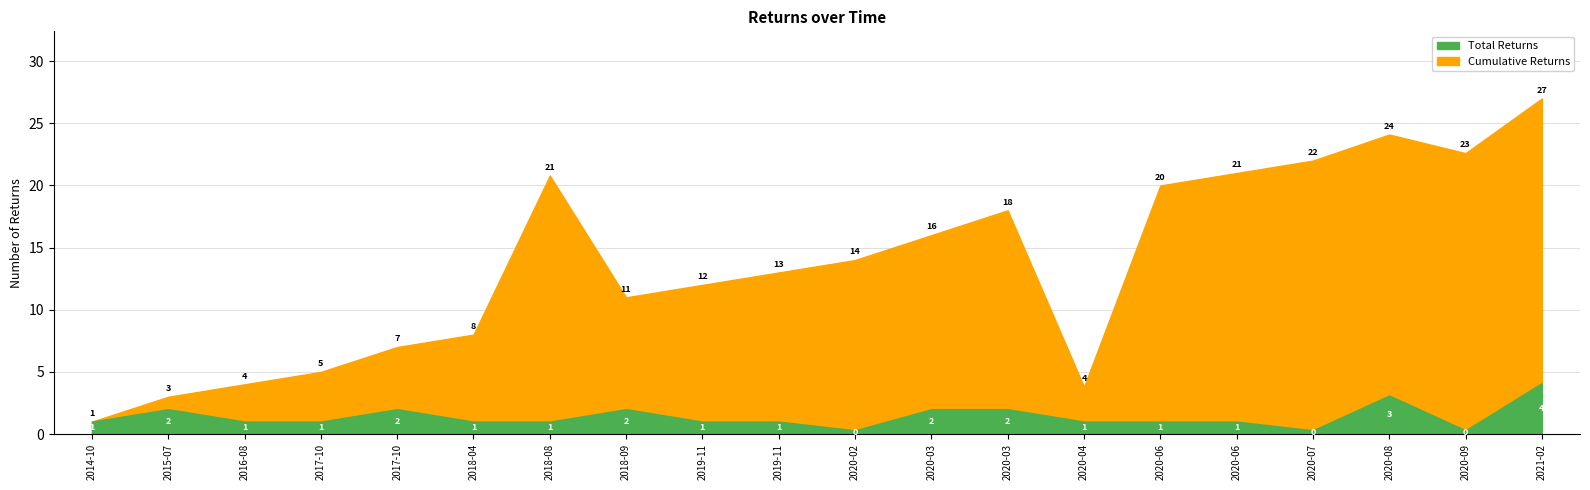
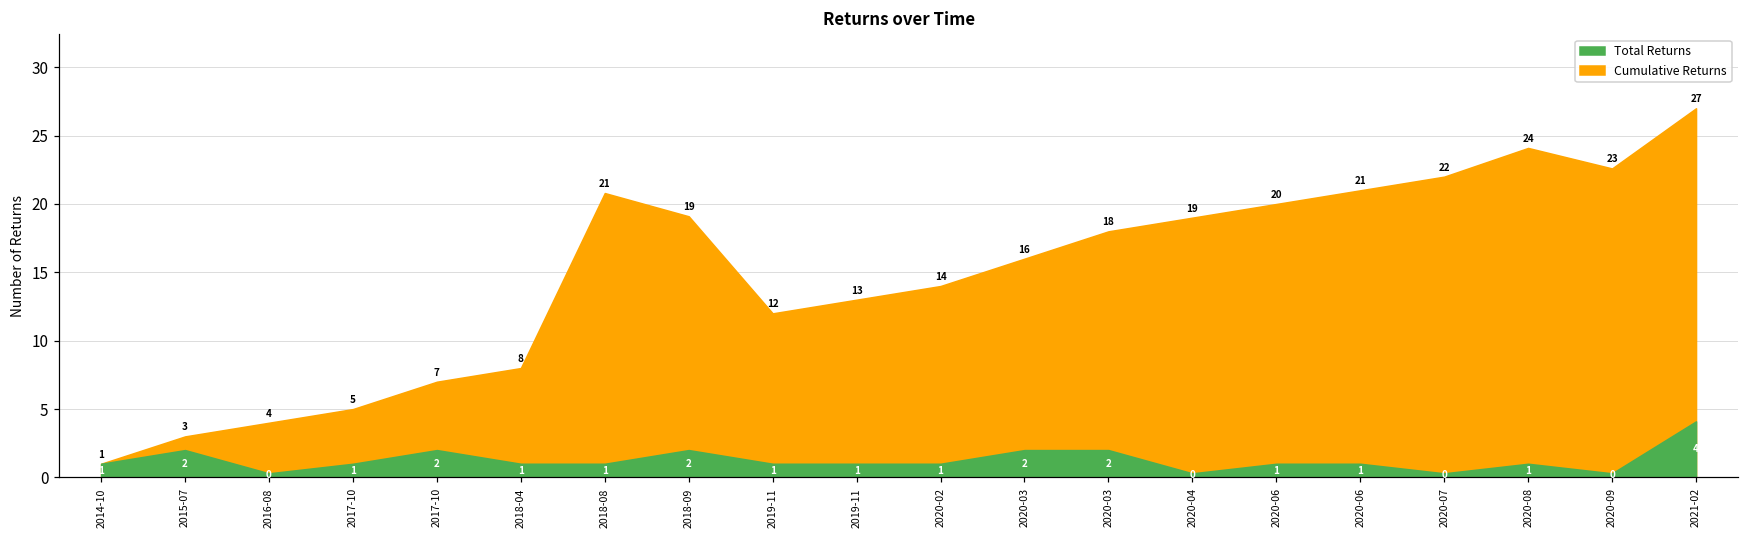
Total Returns, 2016-08: 1 -> 0
Cumulative Returns, 2018-09: 11 -> 19
Total Returns, 2020-02: 0 -> 1
Cumulative Returns, 2020-04: 4 -> 19
Total Returns, 2020-04: 1 -> 0
Total Returns, 2020-08: 3 -> 1
